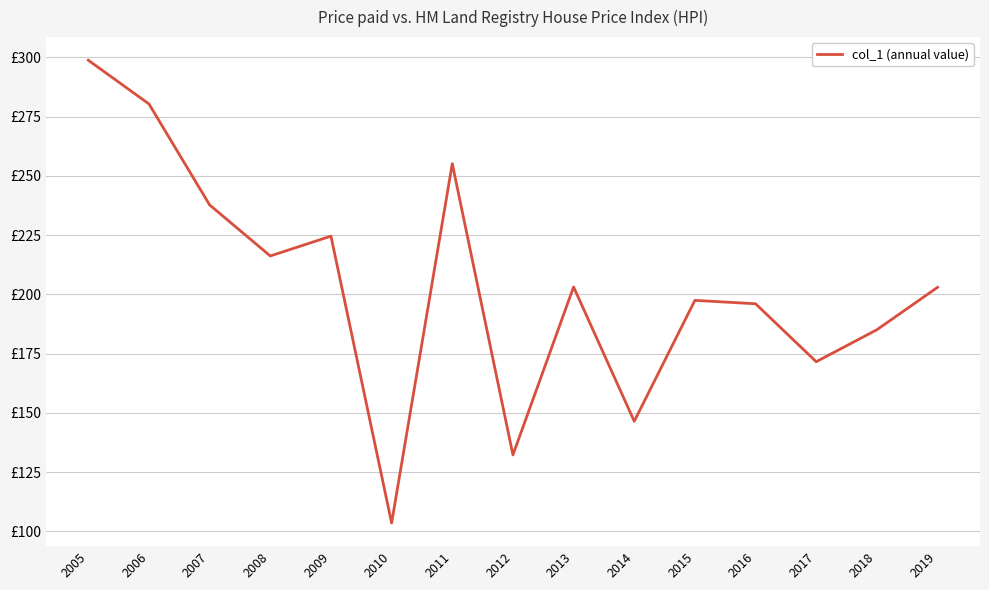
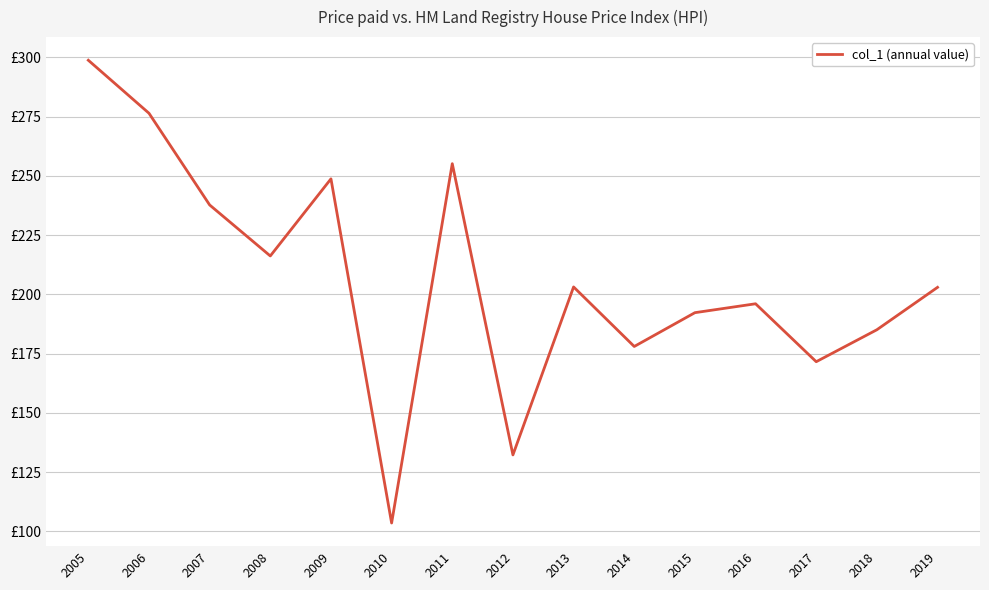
2006: £280 -> £276
2009: £225 -> £249
2014: £146 -> £178
2015: £197 -> £192
